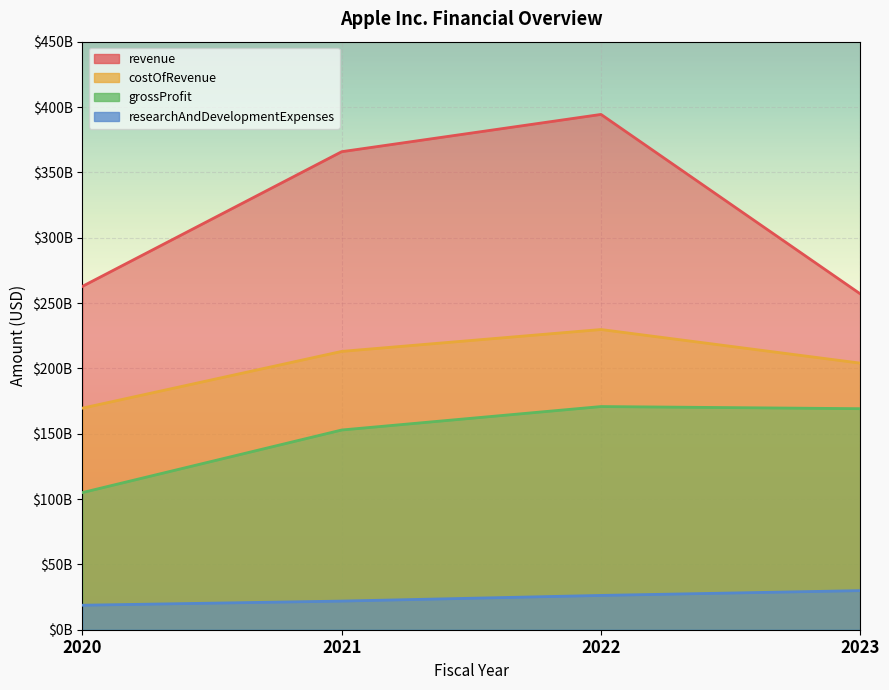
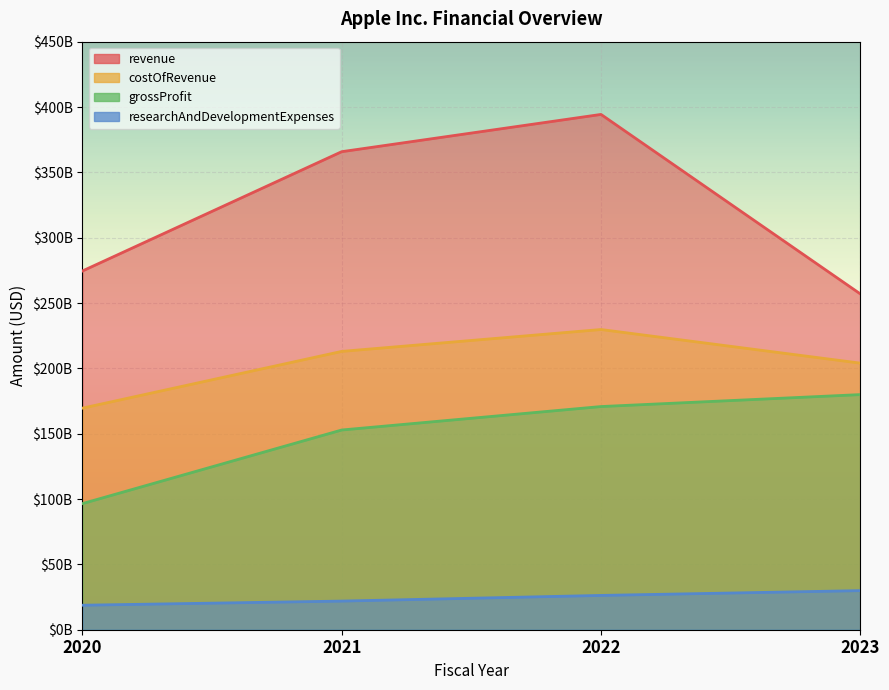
revenue, 2020: $263000000000 -> $275000000000
grossProfit, 2020: $105000000000 -> $97000000000
grossProfit, 2023: $169000000000 -> $180000000000
